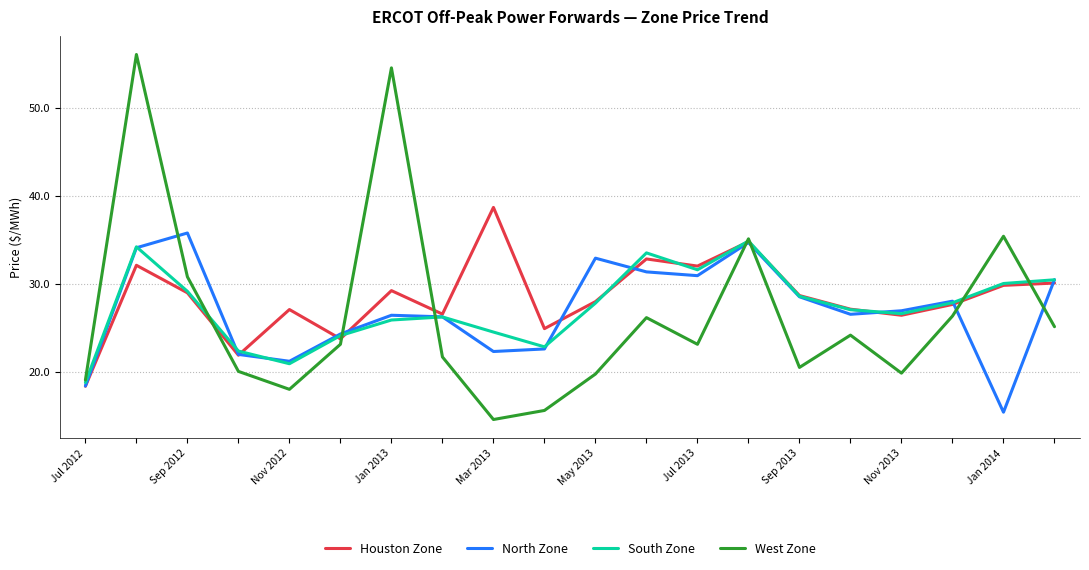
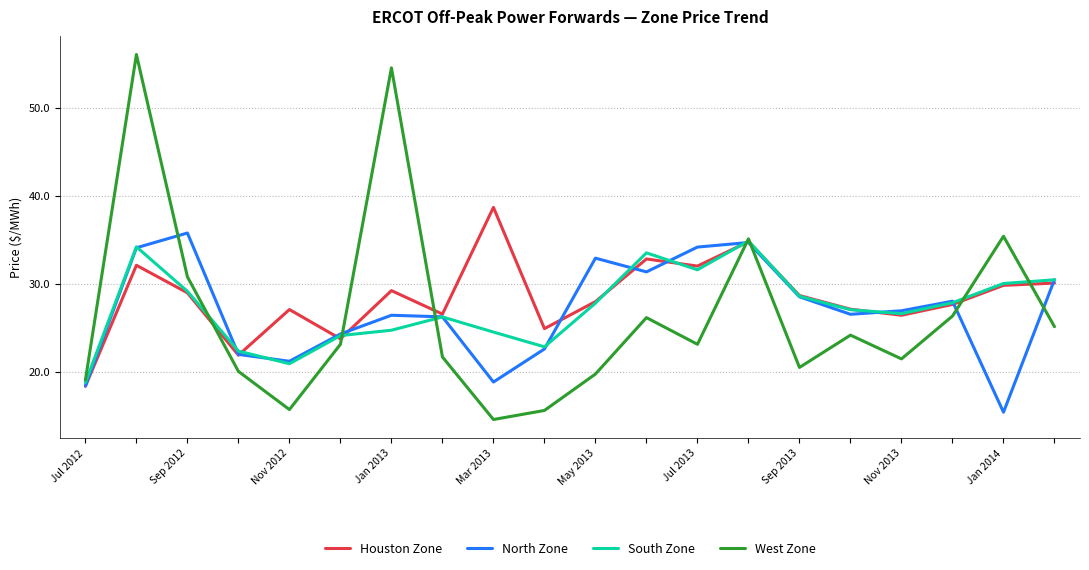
West Zone, Nov 2012: 18 -> 16
South Zone, Jan 2013: 26 -> 25
North Zone, Mar 2013: 22 -> 19
North Zone, Jul 2013: 31 -> 34
West Zone, Nov 2013: 20 -> 21
